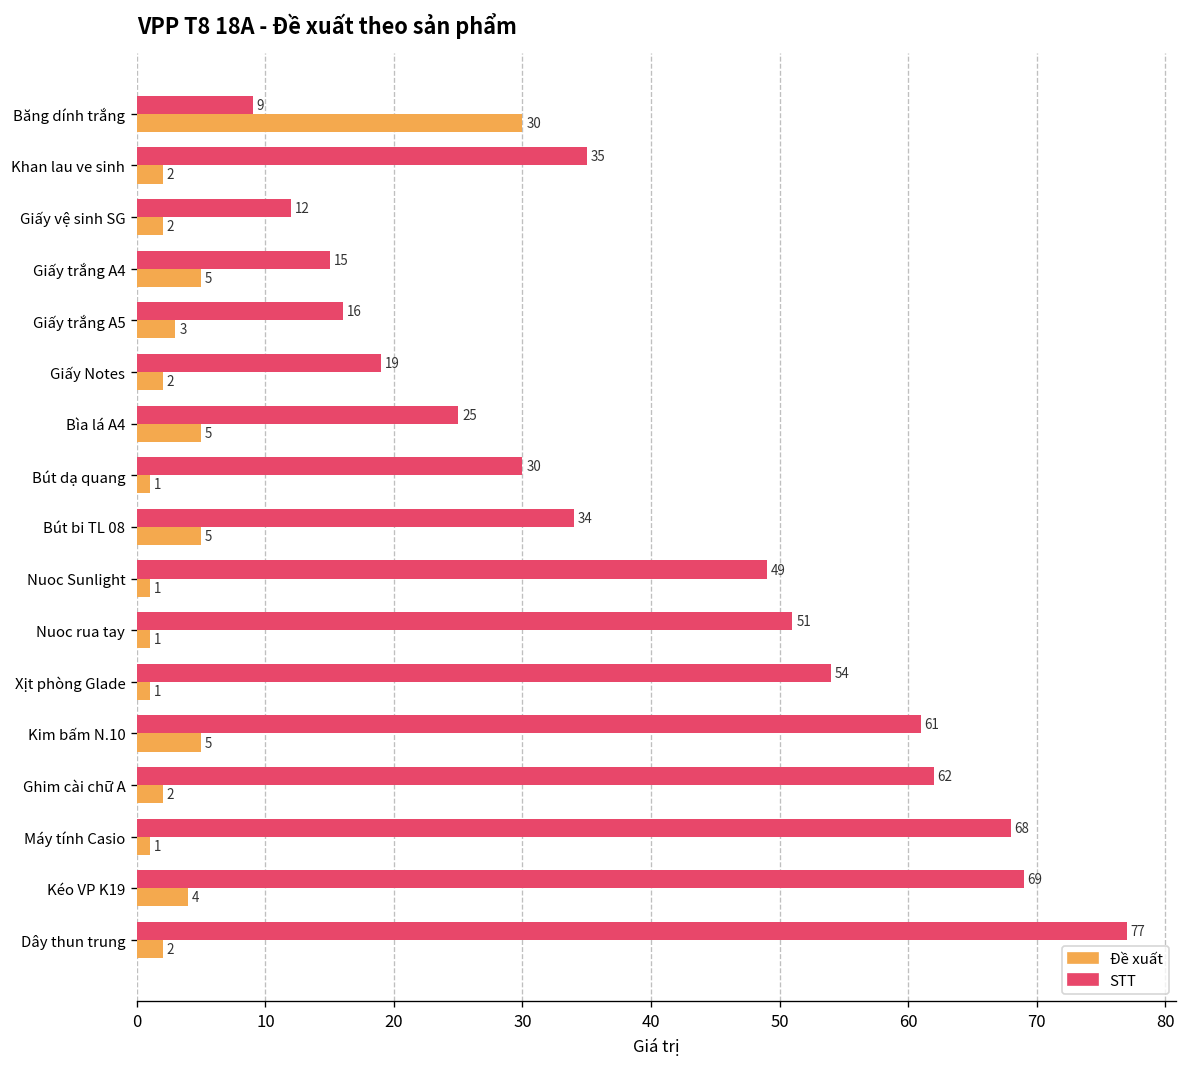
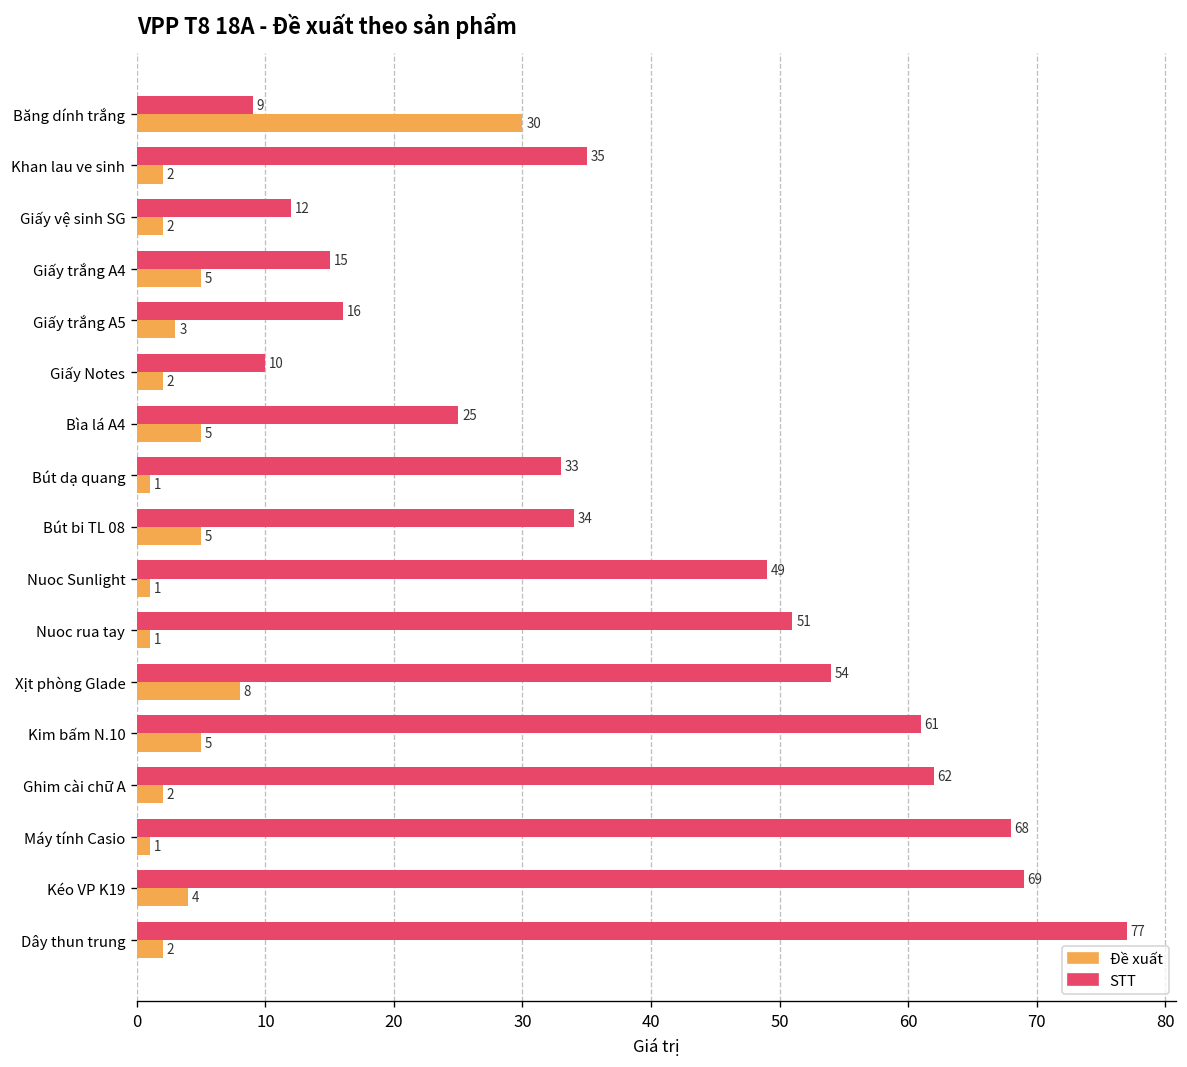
STT, Giấy Notes: 19 -> 10
STT, Bút dạ quang: 30 -> 33
Đề xuất, Xịt phòng Glade: 1 -> 8
